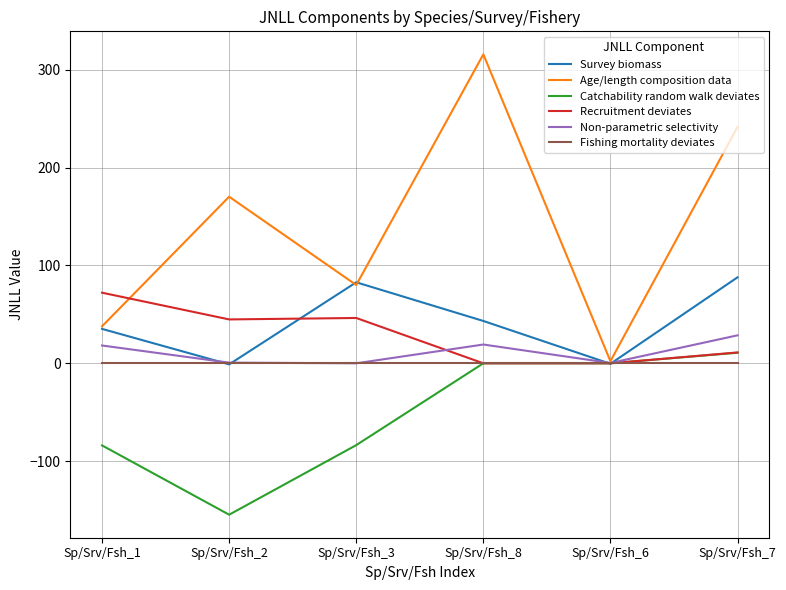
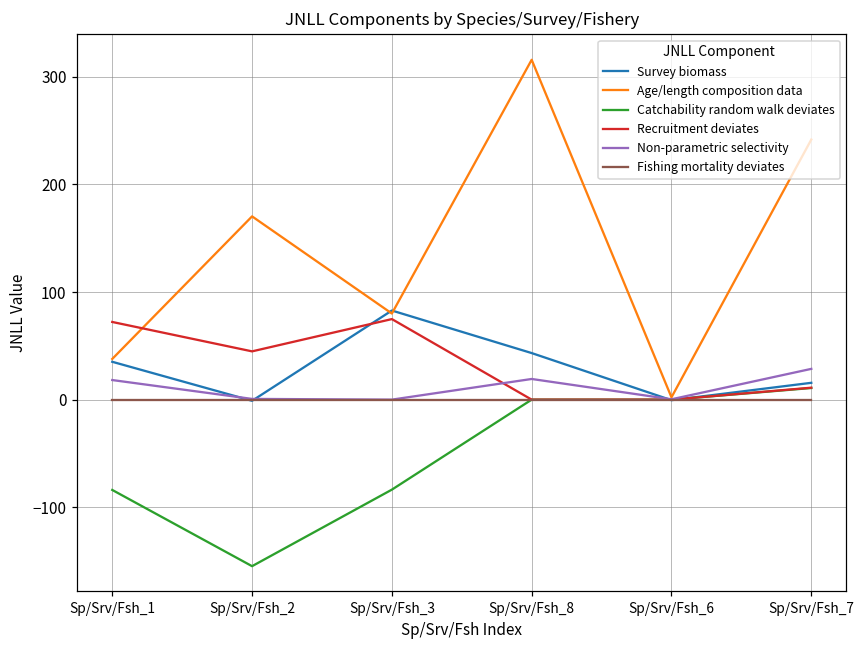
Recruitment deviates, Sp/Srv/Fsh_3: 50 -> 70
Survey biomass, Sp/Srv/Fsh_7: 90 -> 20
